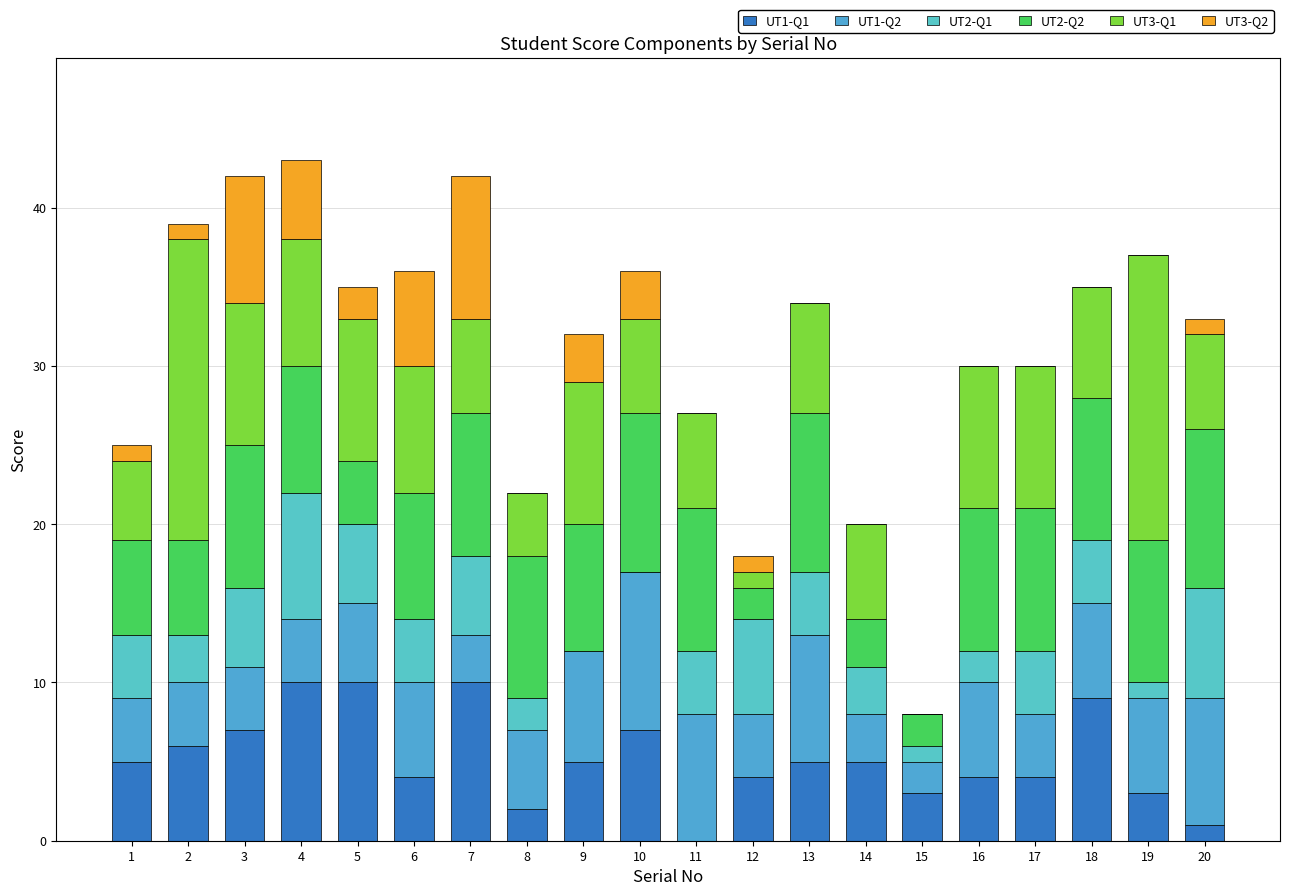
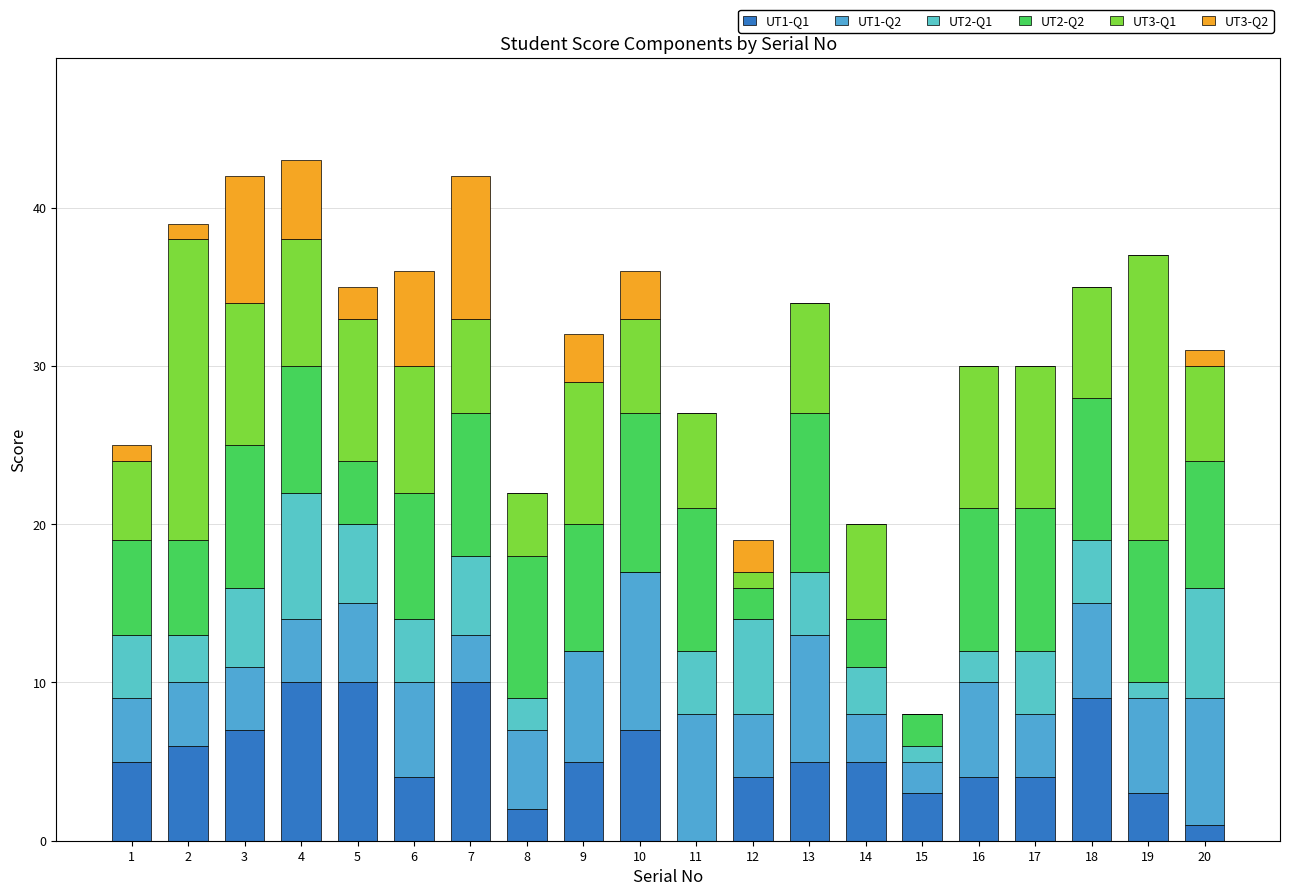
UT3-Q2, 12: 1 -> 2
UT2-Q2, 20: 10 -> 8
